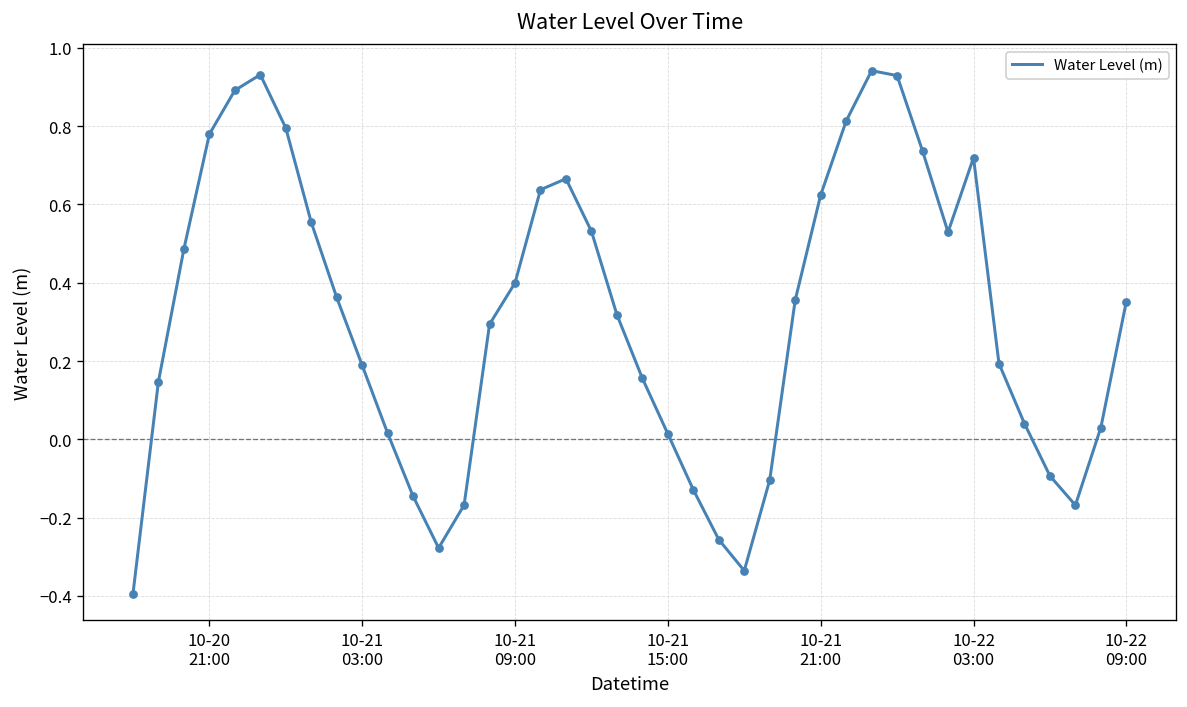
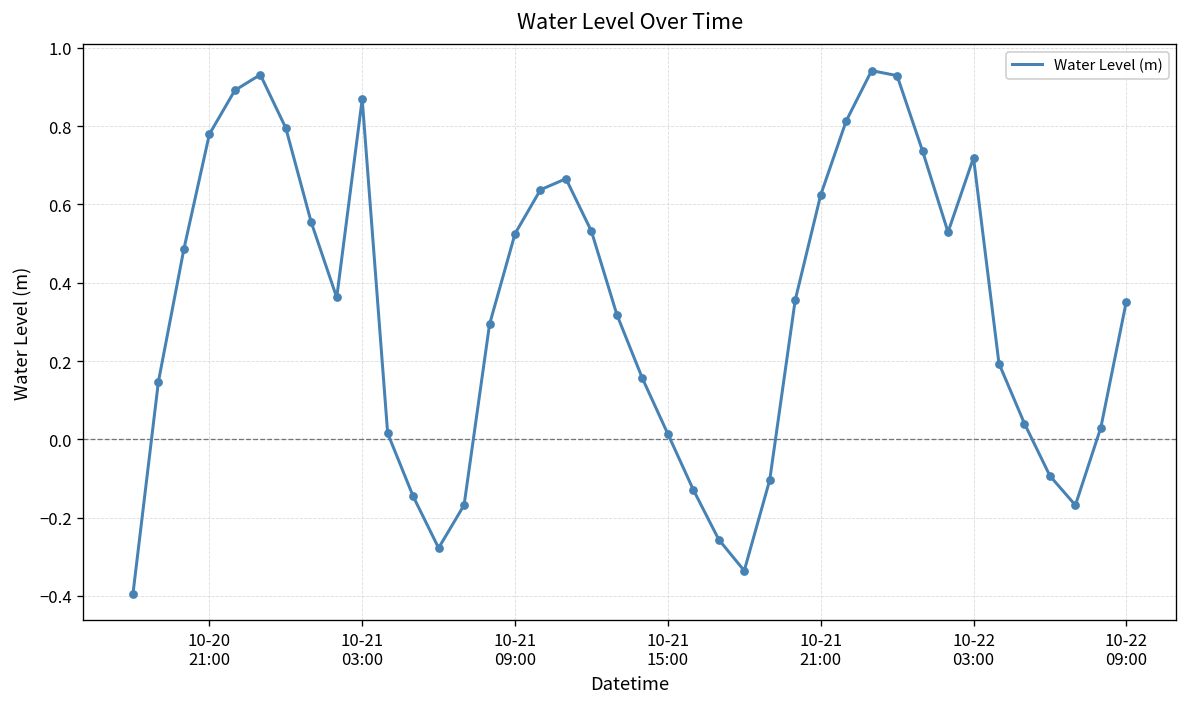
10-21 03:00: 0.19 -> 0.87
10-21 09:00: 0.40 -> 0.53
